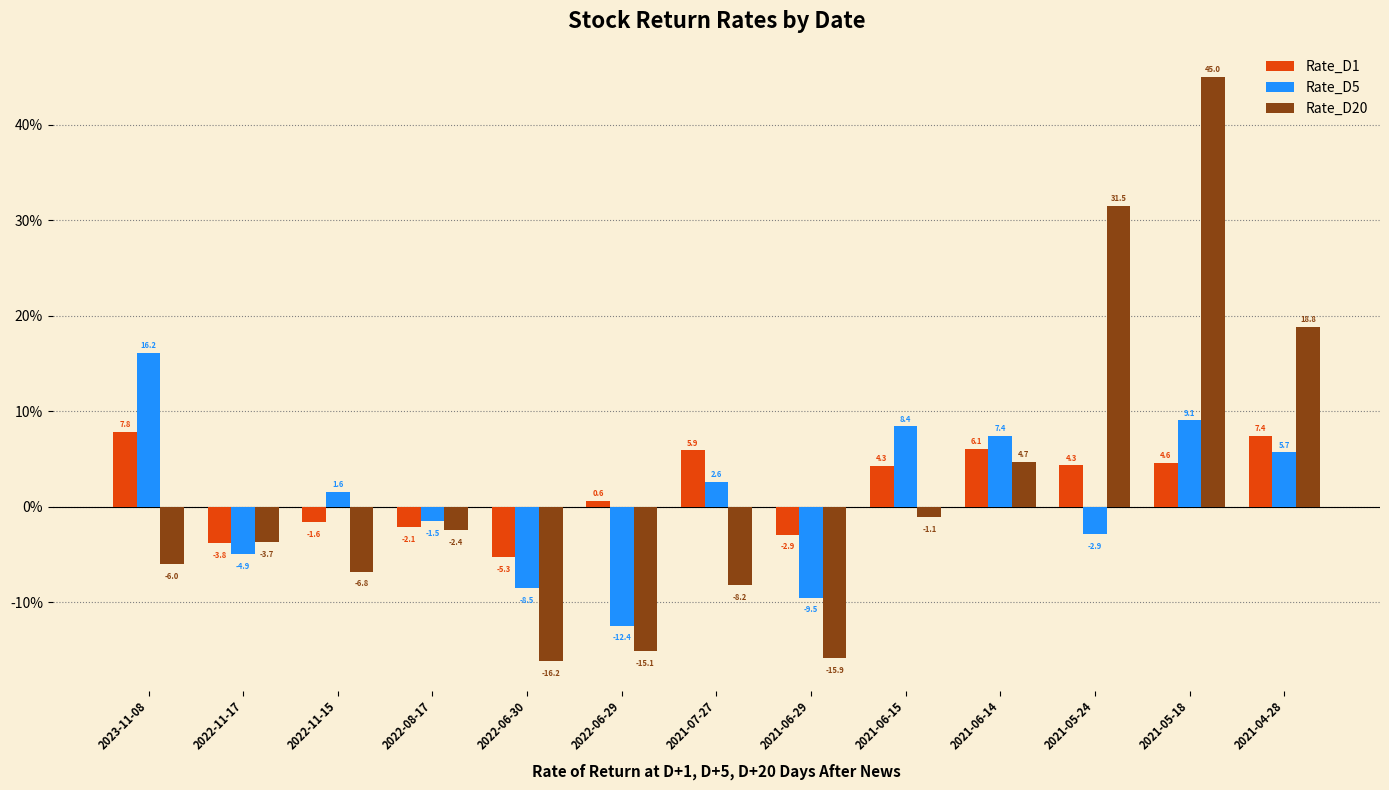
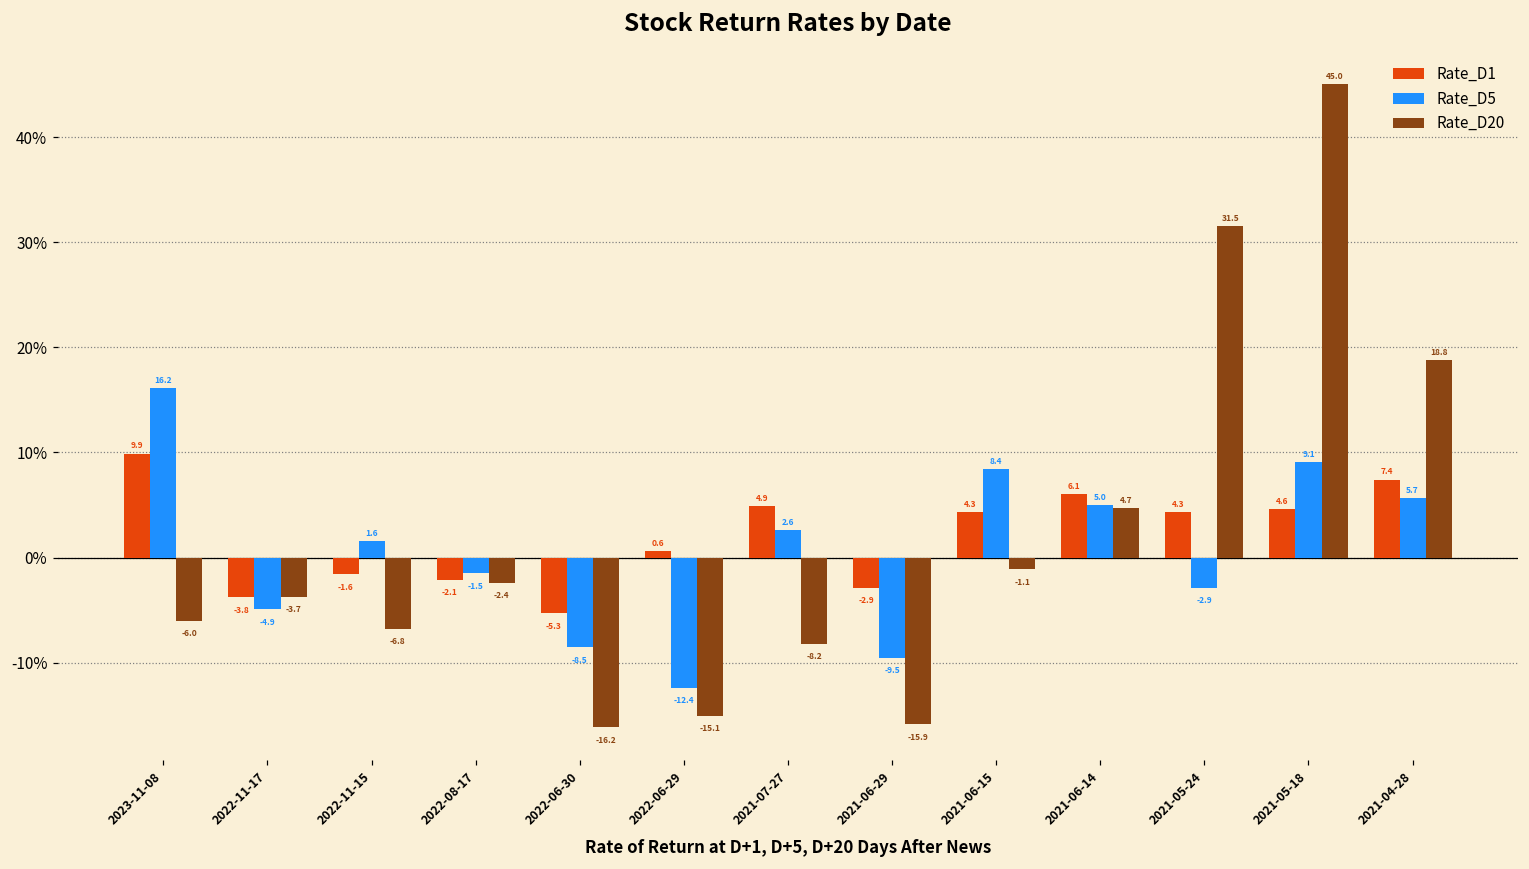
Rate_D1, 2023-11-08: 7.8 -> 9.9
Rate_D1, 2021-07-27: 5.9 -> 4.9
Rate_D5, 2021-06-14: 7.4 -> 5.0
